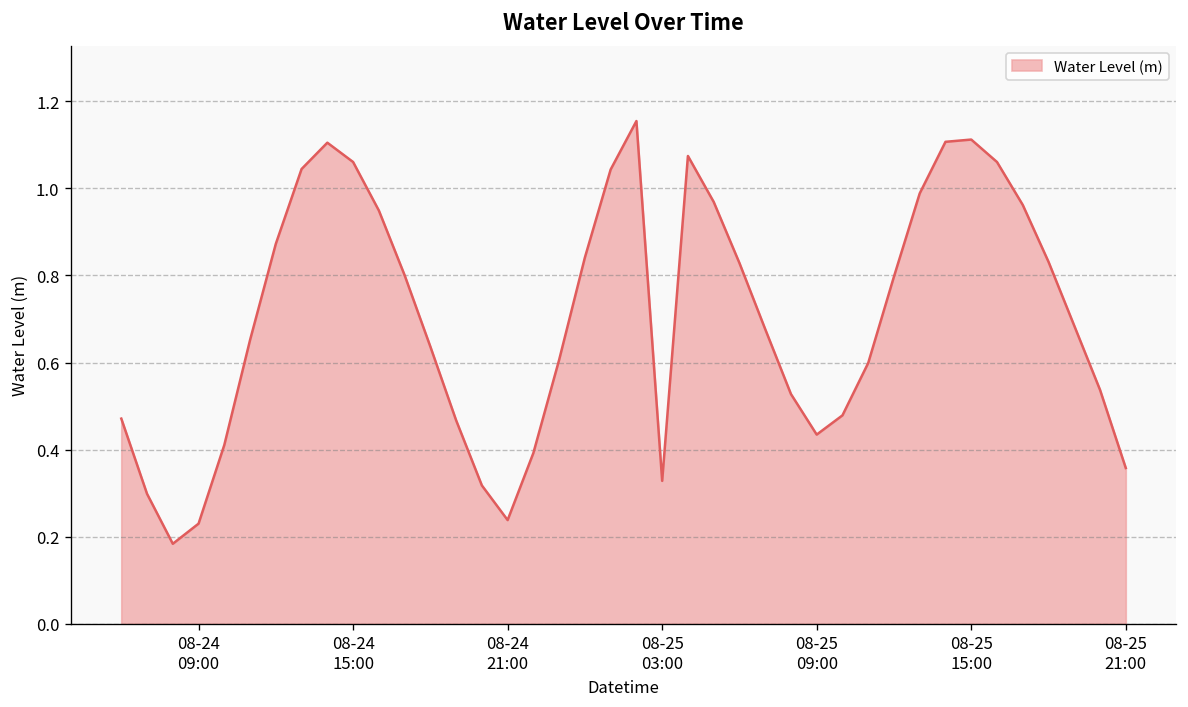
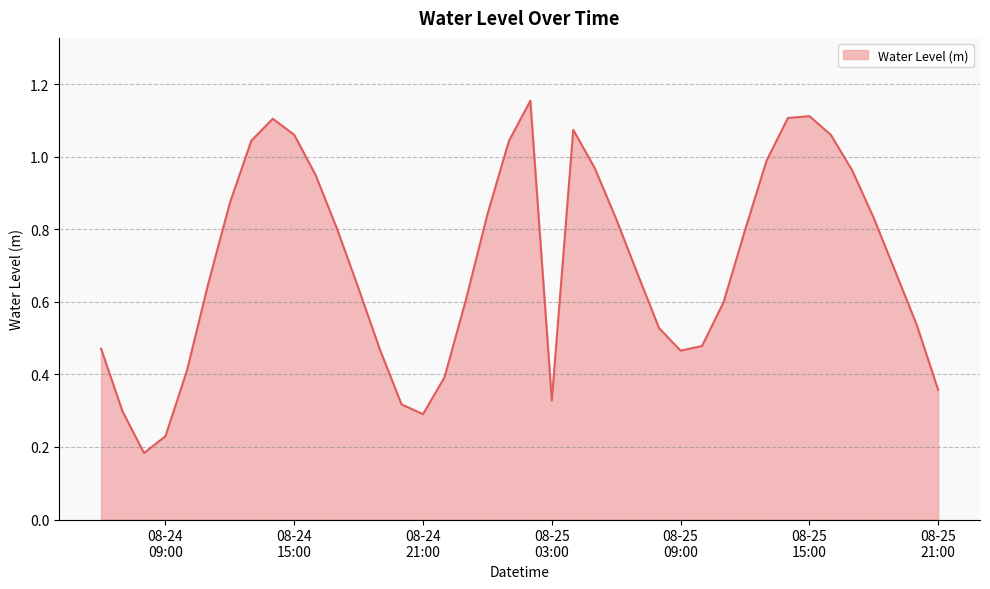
08-24 21:00: 0.24 -> 0.29
08-25 09:00: 0.43 -> 0.47
